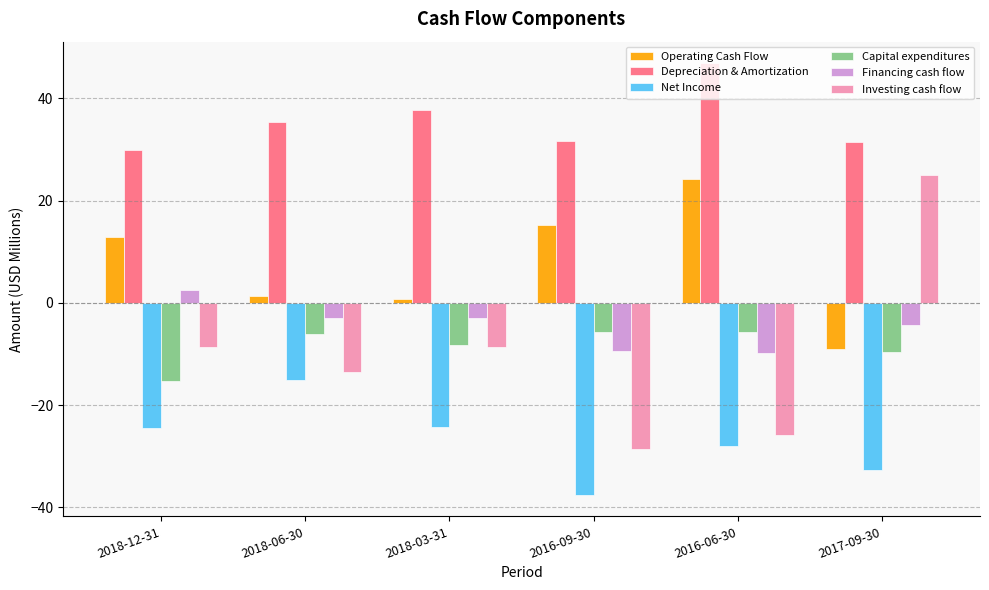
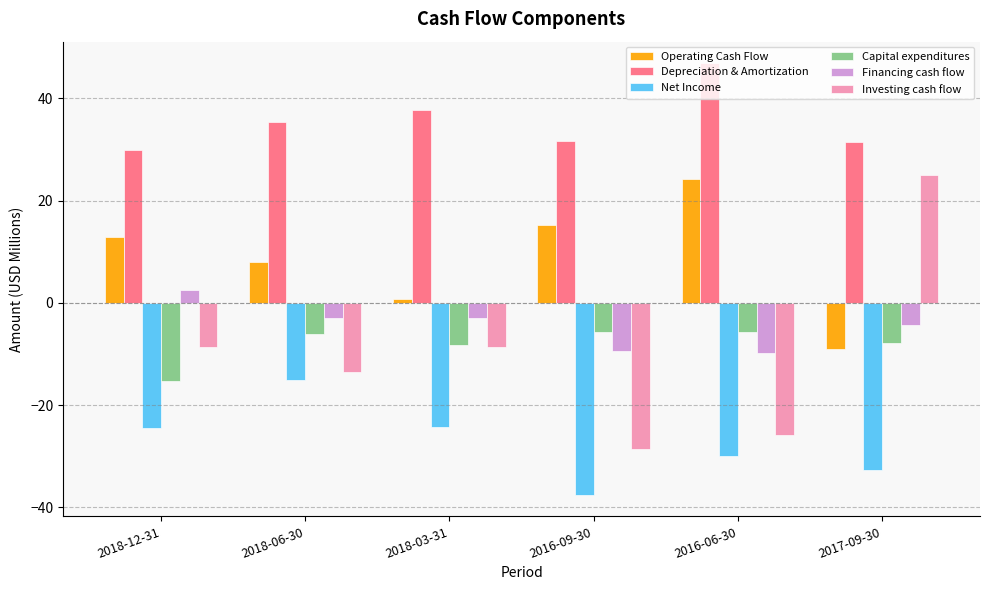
Operating Cash Flow, 2018-06-30: 1 -> 8
Net Income, 2016-06-30: -28 -> -30
Capital expenditures, 2017-09-30: -10 -> -8
